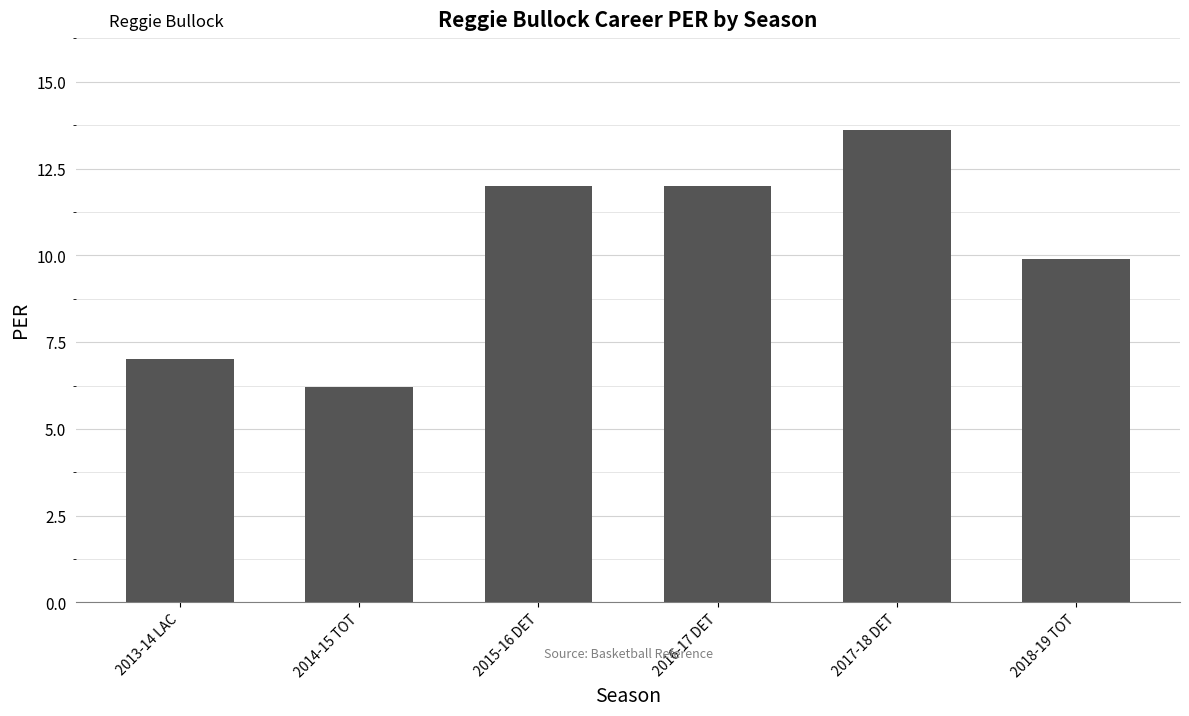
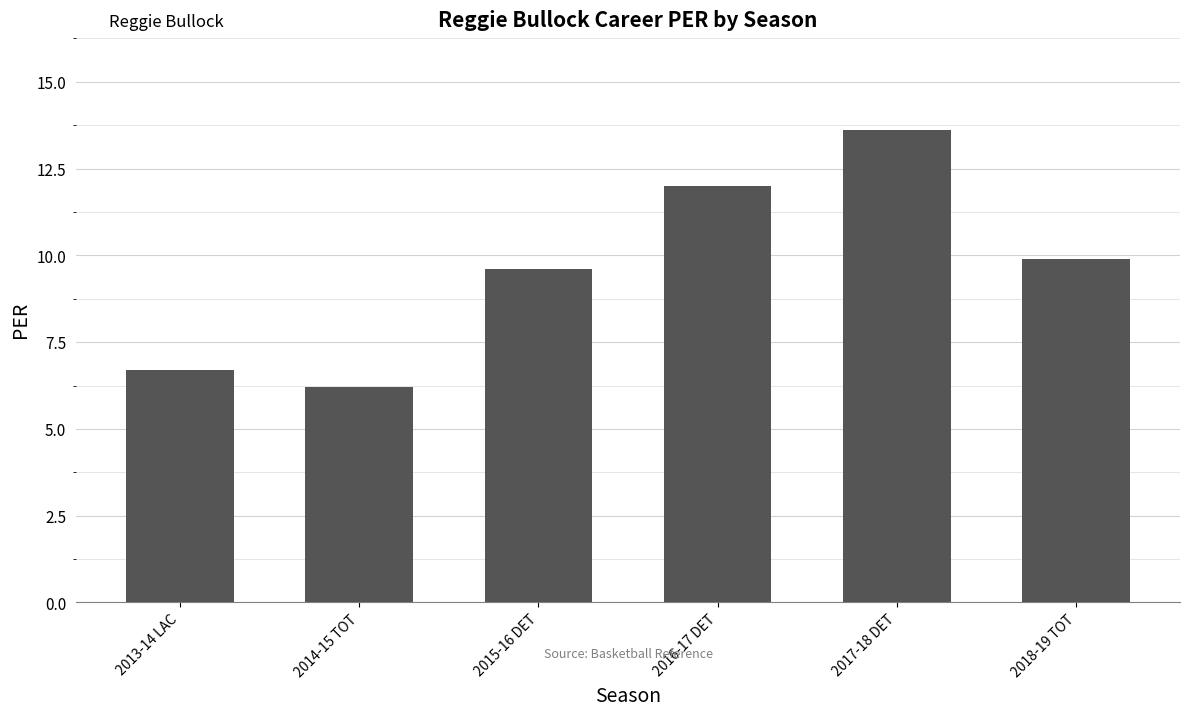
2013-14 LAC: 7.0 -> 6.7
2015-16 DET: 12.0 -> 9.6
